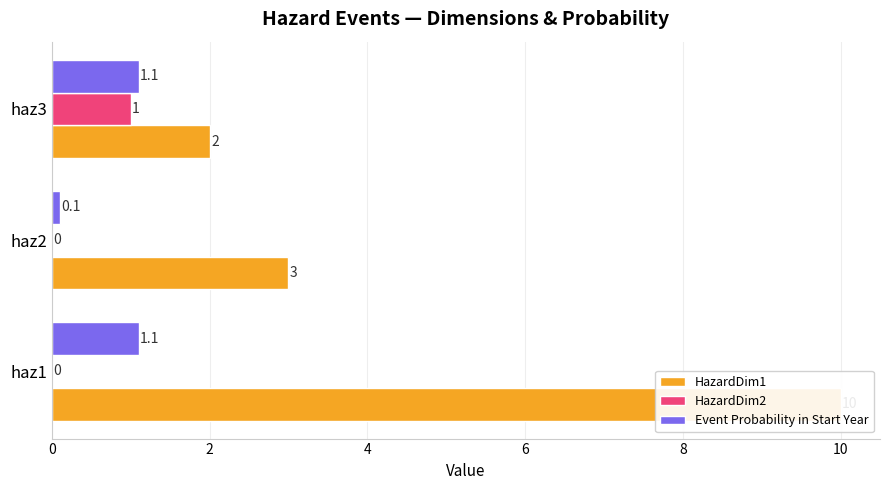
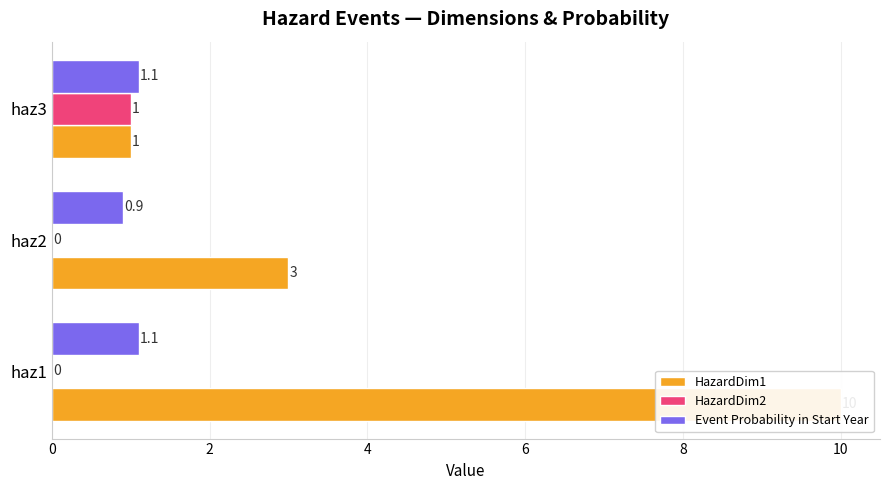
HazardDim1, haz3: 2 -> 1
Event Probability in Start Year, haz2: 0.1 -> 0.9
